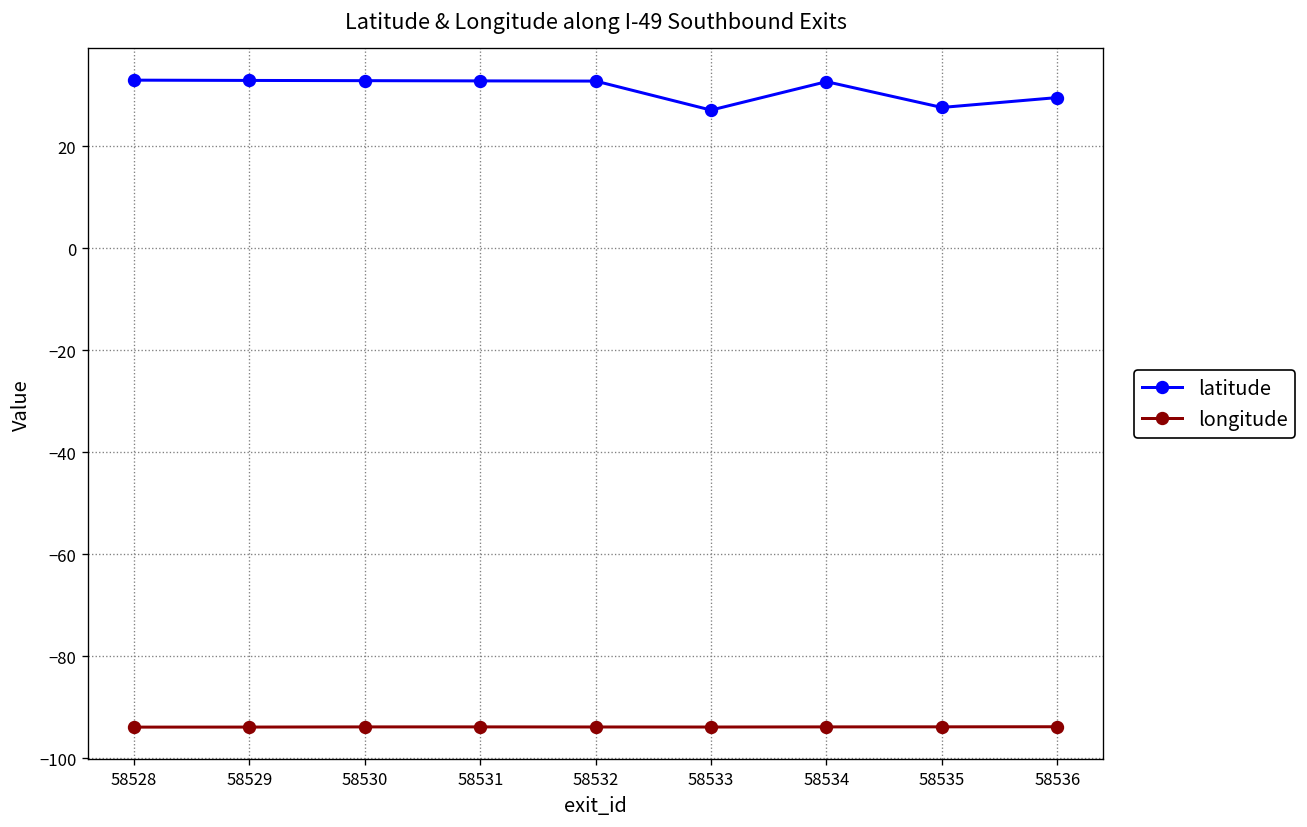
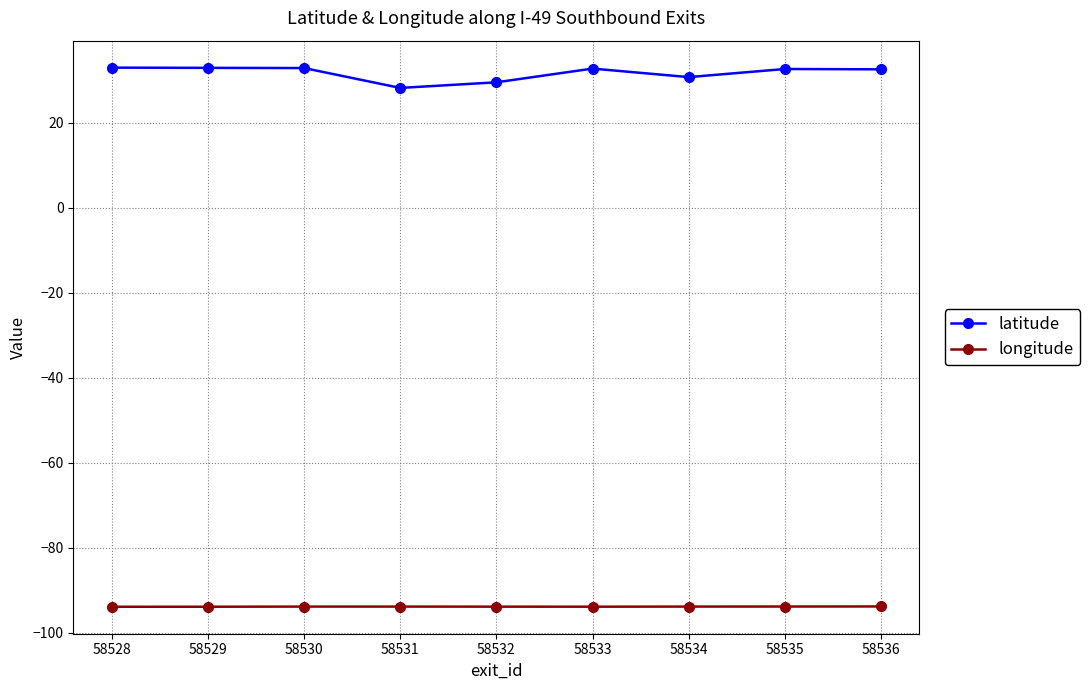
latitude, 58531: 33 -> 28
latitude, 58532: 33 -> 30
latitude, 58533: 27 -> 33
latitude, 58534: 33 -> 31
latitude, 58535: 28 -> 33
latitude, 58536: 30 -> 33
